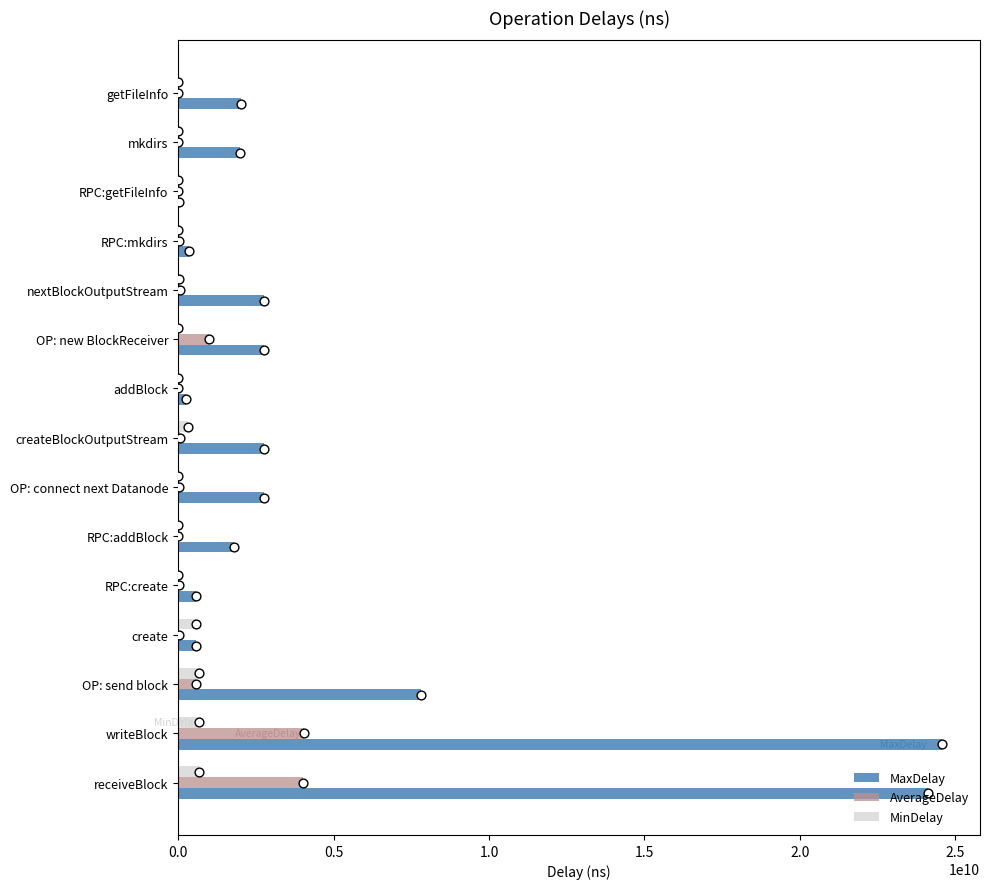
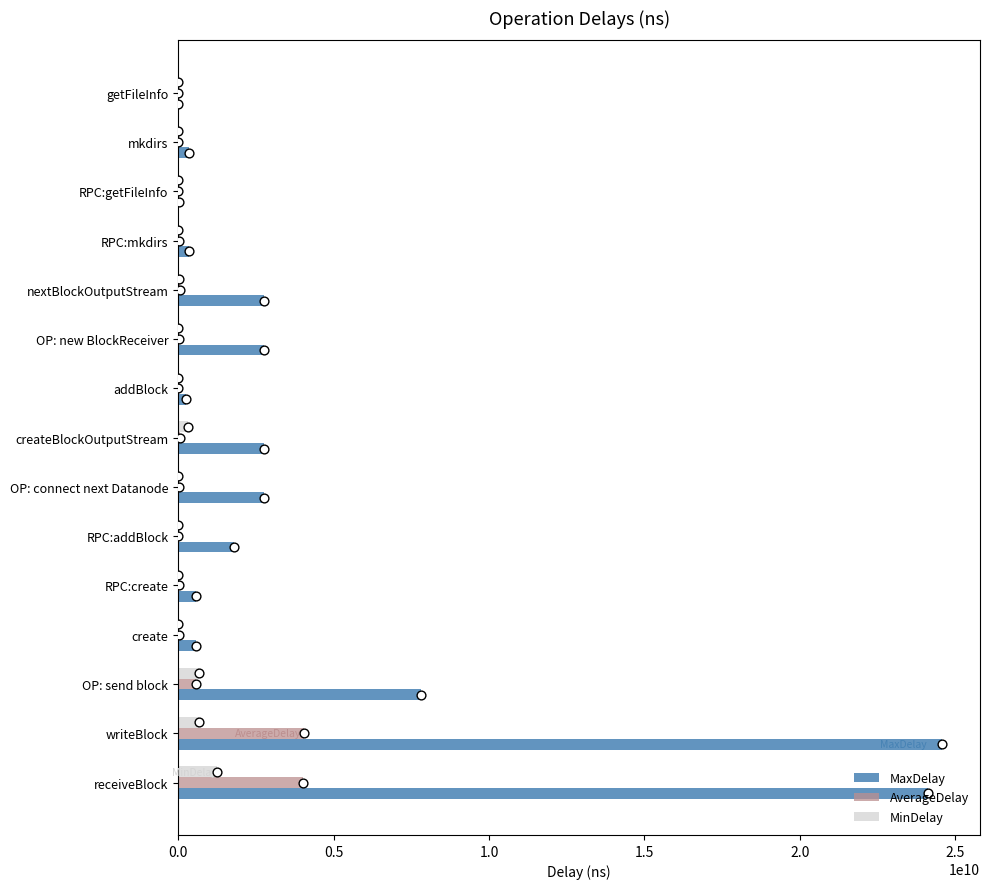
MaxDelay, getFileInfo: 2000000000 -> 0
MaxDelay, mkdirs: 2000000000 -> 300000000
AverageDelay, OP: new BlockReceiver: 1000000000 -> 0
MinDelay, create: 600000000 -> 0
MinDelay, receiveBlock: 700000000 -> 1300000000
